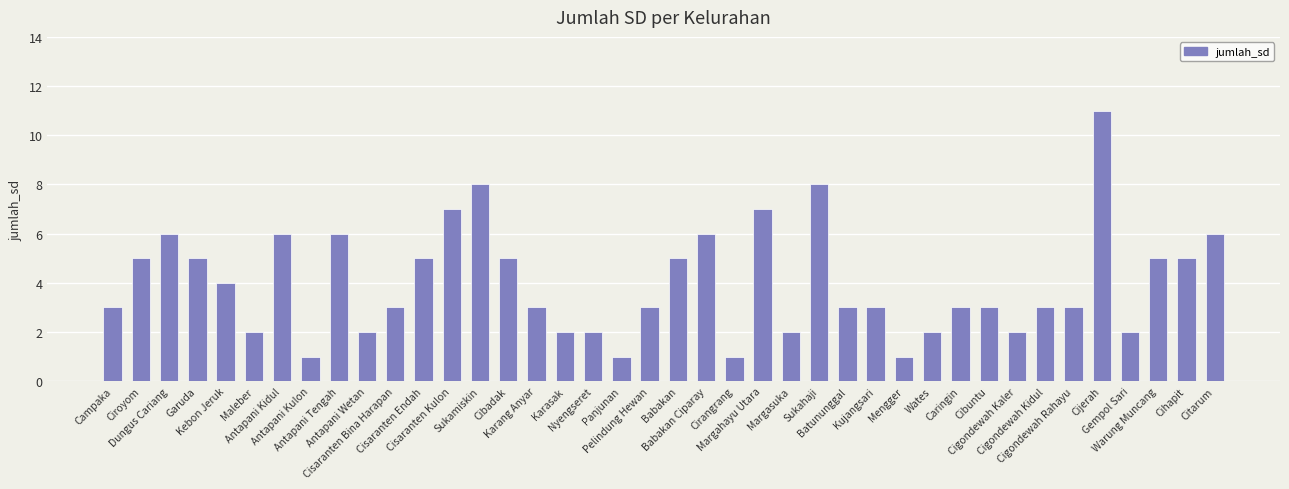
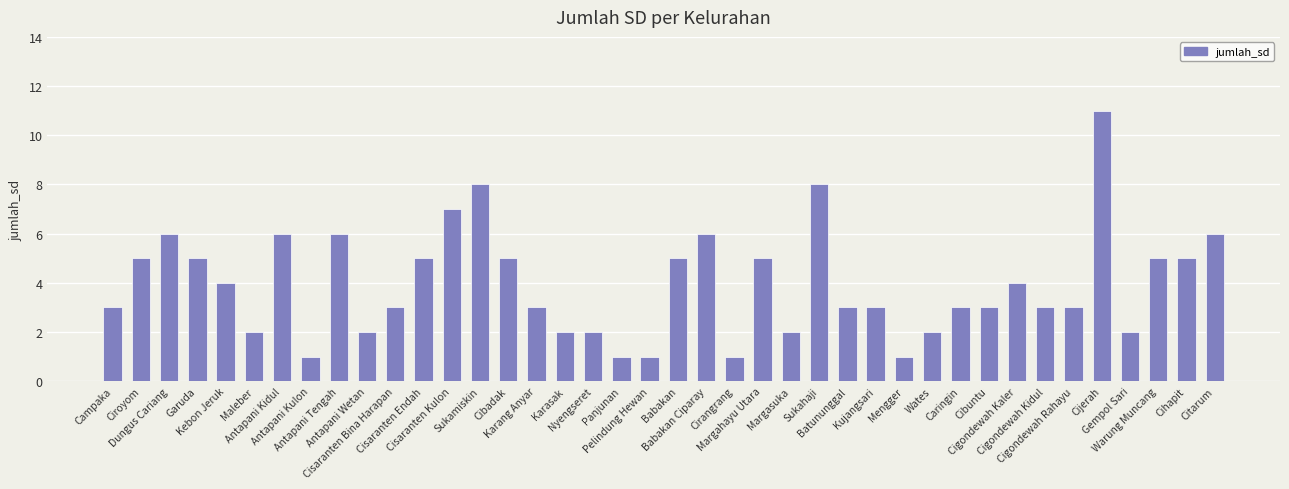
Pelindung Hewan: 3 -> 1
Margahayu Utara: 7 -> 5
Cigondewah Kaler: 2 -> 4
